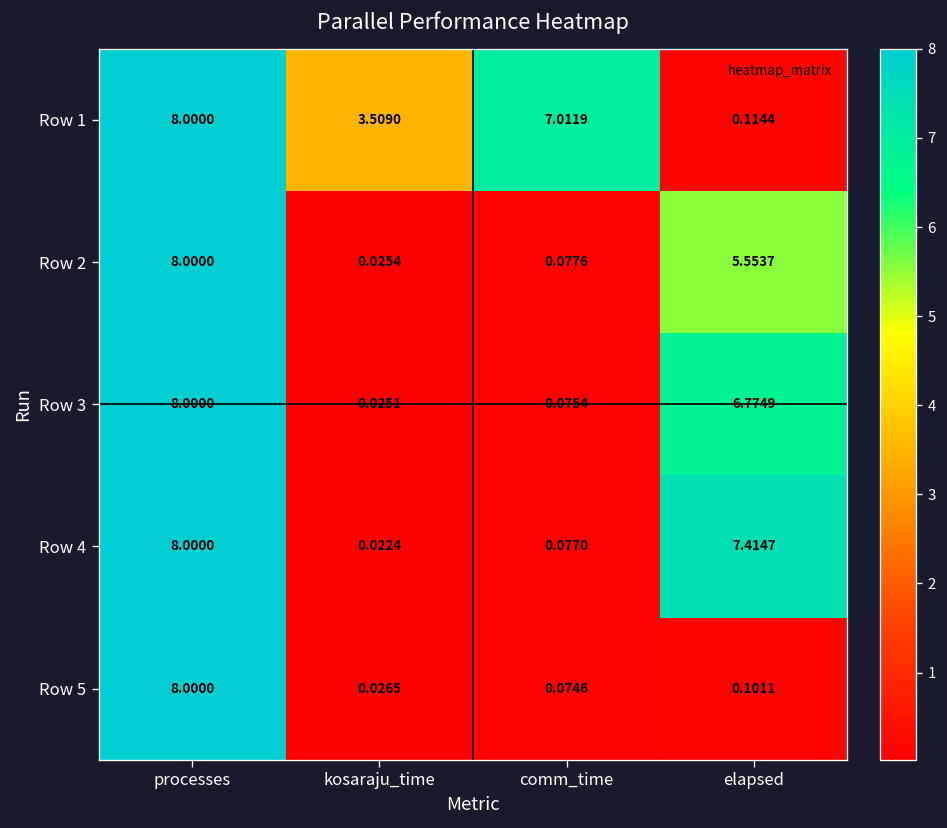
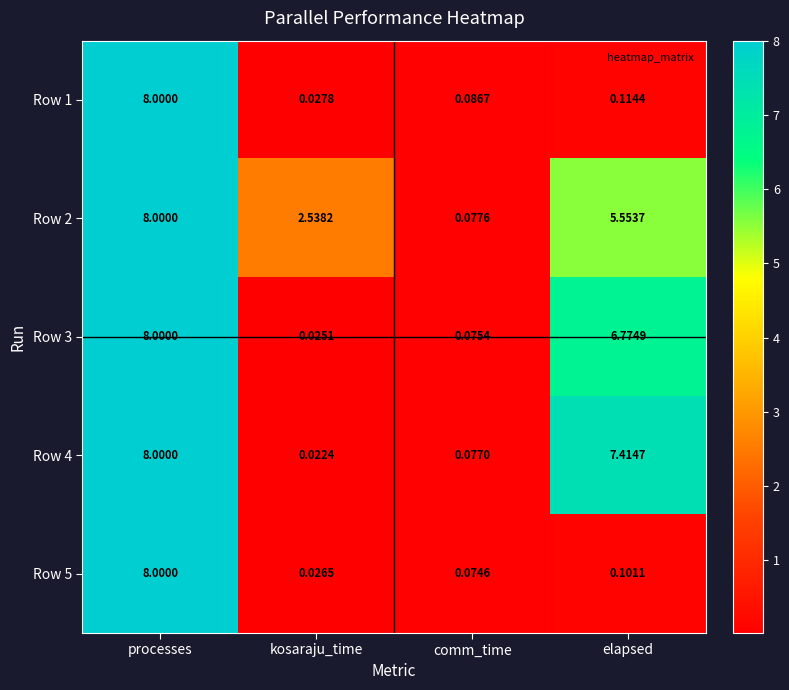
Row 1, kosaraju_time: 3.5090 -> 0.0278
Row 1, comm_time: 7.0119 -> 0.0867
Row 2, kosaraju_time: 0.0254 -> 2.5382
